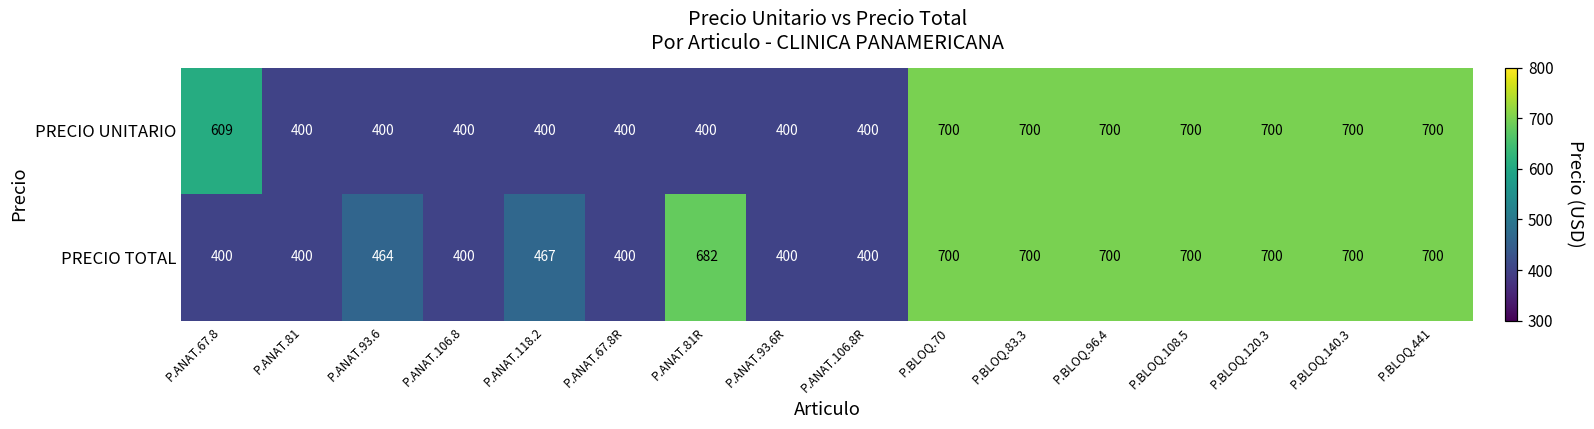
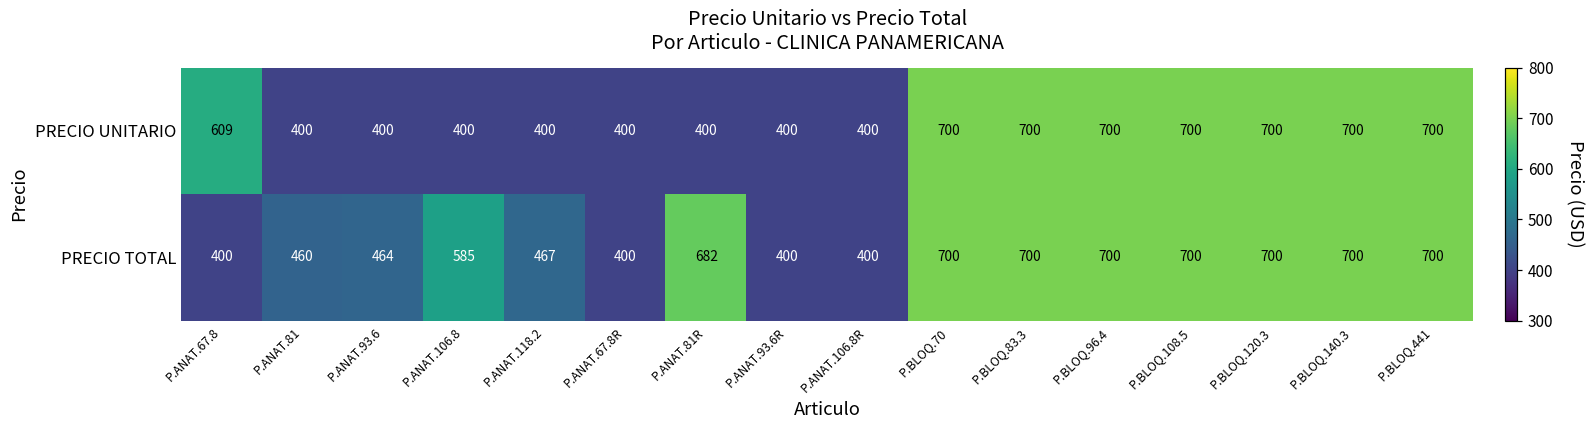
PRECIO TOTAL, P.ANAT.81: 400 -> 460
PRECIO TOTAL, P.ANAT.106.8: 400 -> 585
